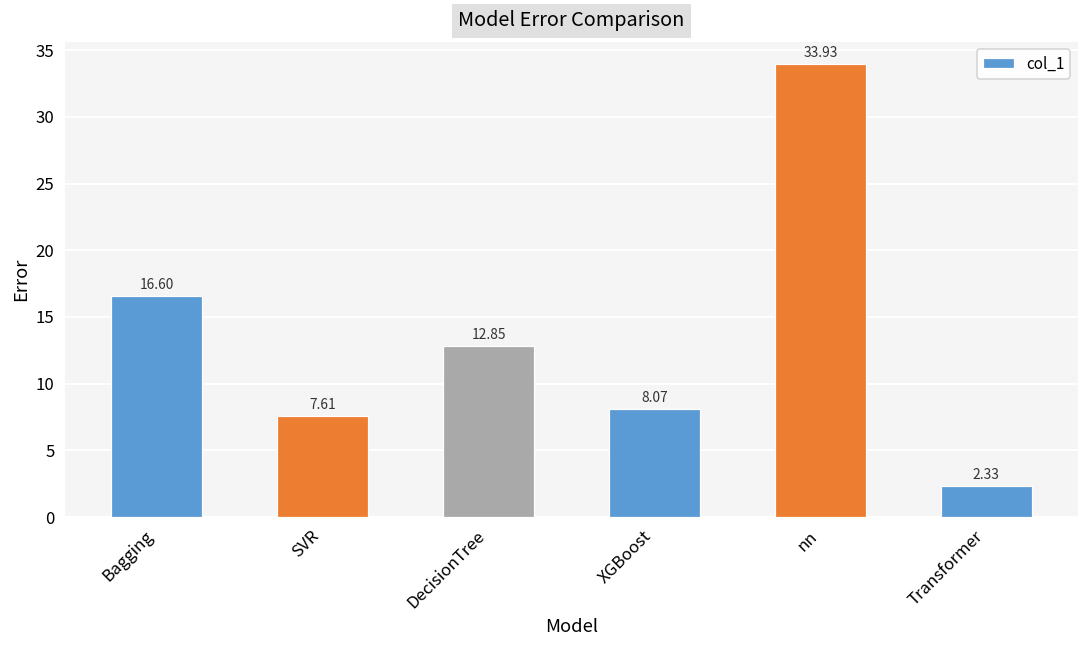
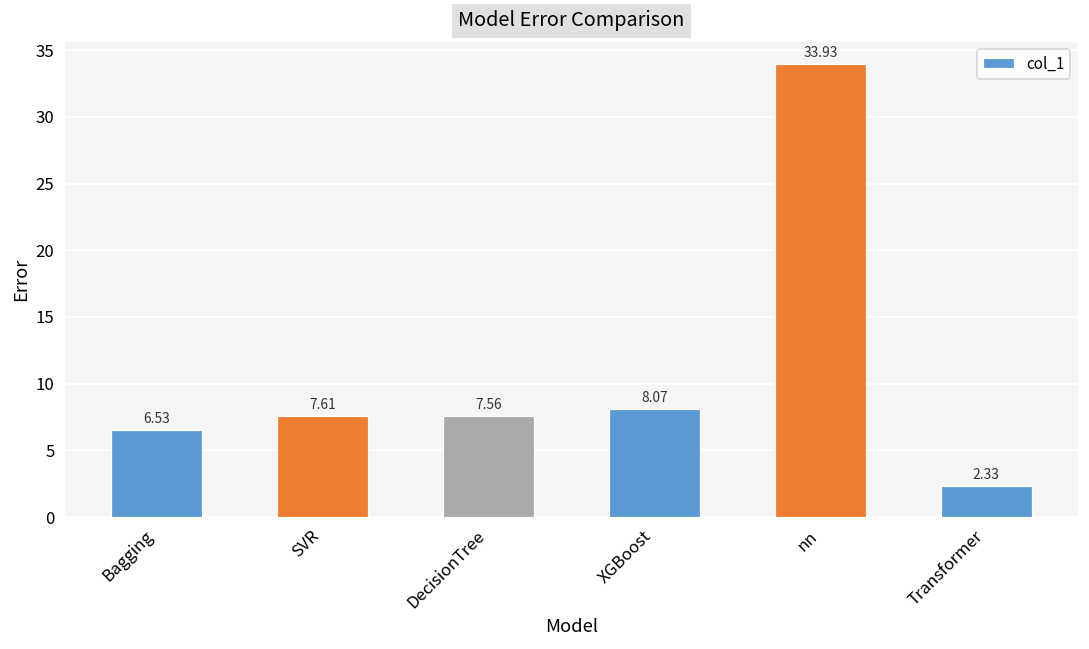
Bagging: 16.60 -> 6.53
DecisionTree: 12.85 -> 7.56
